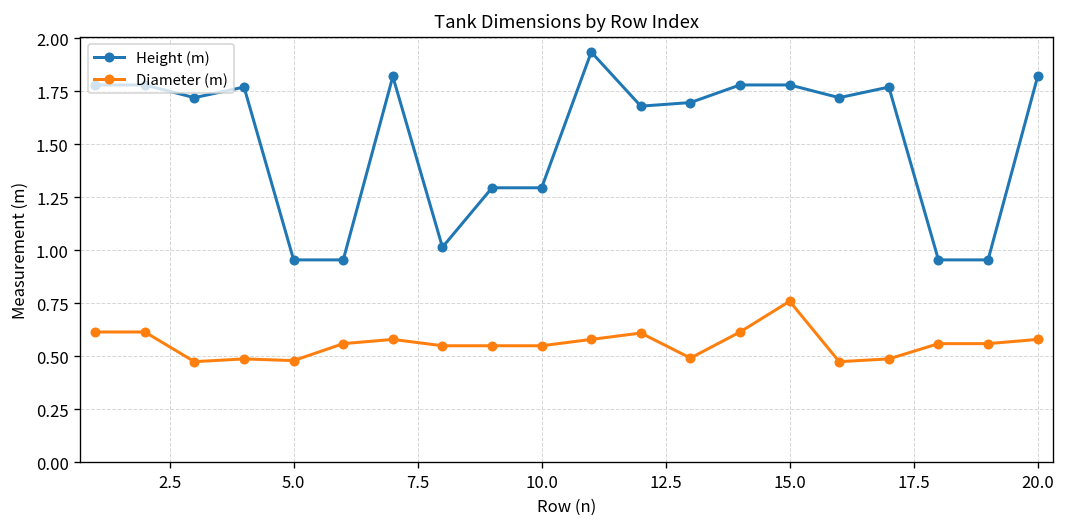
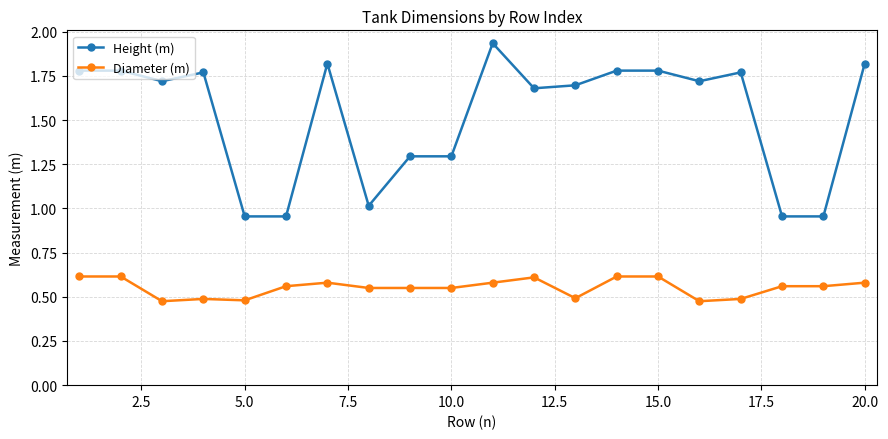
Diameter (m), 15.0: 0.76 -> 0.62
